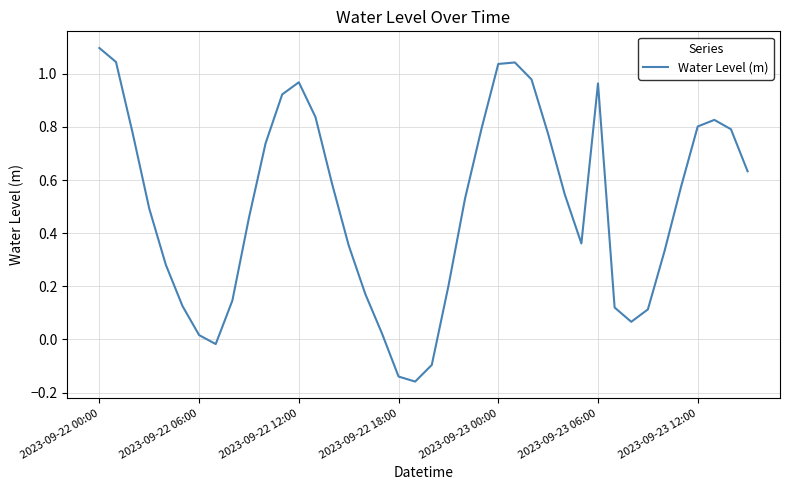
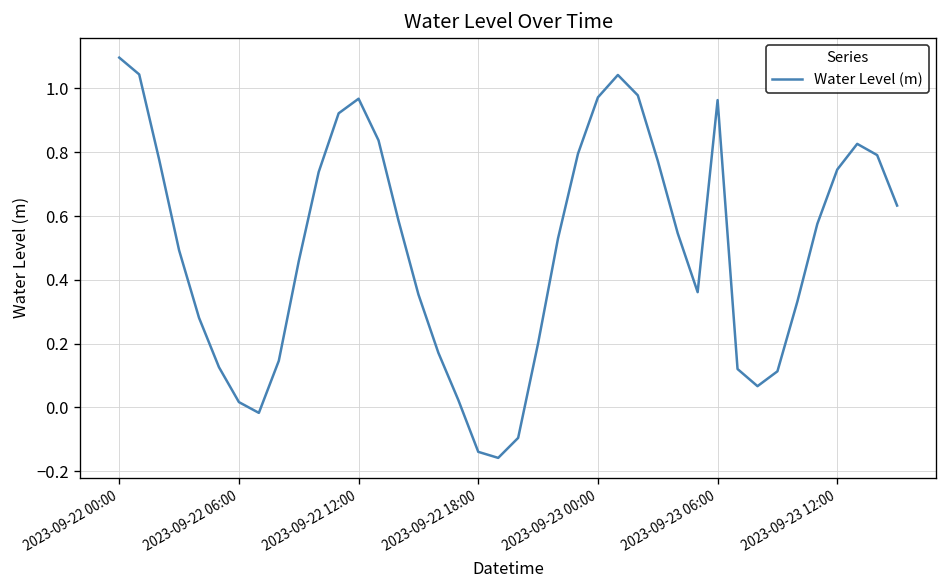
2023-09-23 00:00: 1.04 -> 0.97
2023-09-23 12:00: 0.80 -> 0.75
